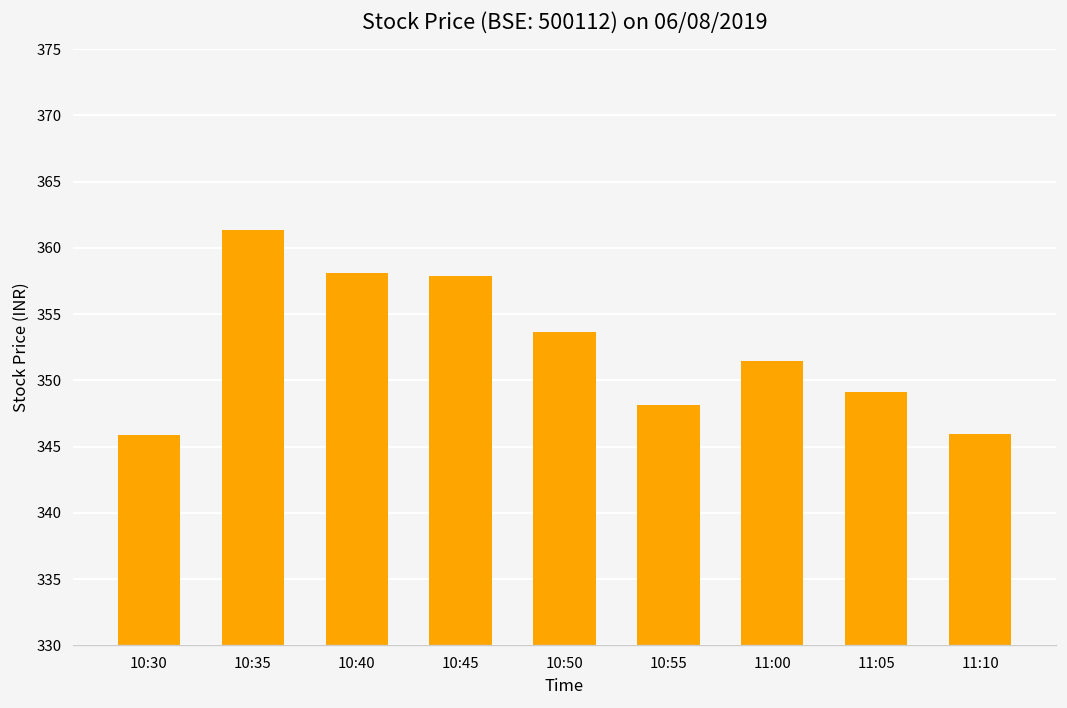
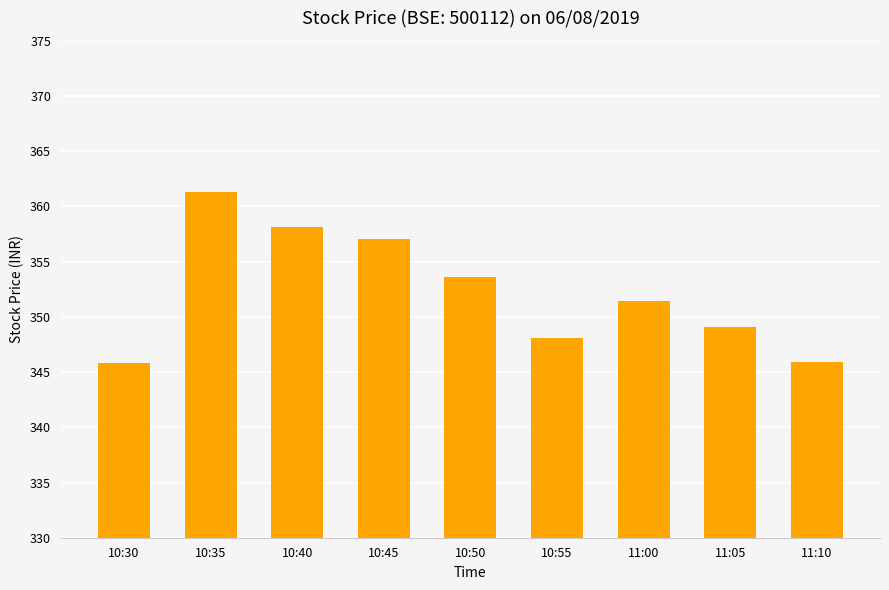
10:45: 357.9 -> 357.1
